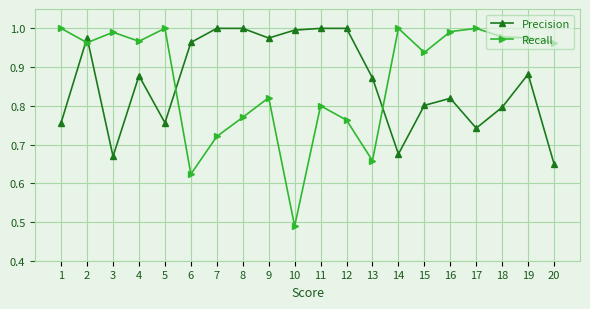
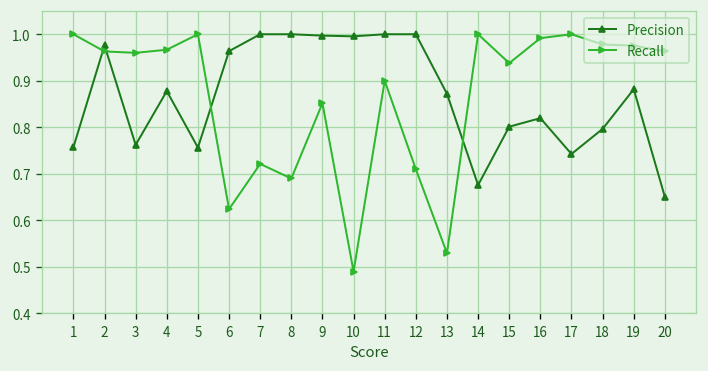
Precision, 3: 0.67 -> 0.76
Recall, 3: 0.99 -> 0.96
Recall, 8: 0.77 -> 0.69
Precision, 9: 0.98 -> 1.00
Recall, 9: 0.82 -> 0.85
Recall, 11: 0.8 -> 0.9
Recall, 12: 0.76 -> 0.71
Recall, 13: 0.66 -> 0.53
